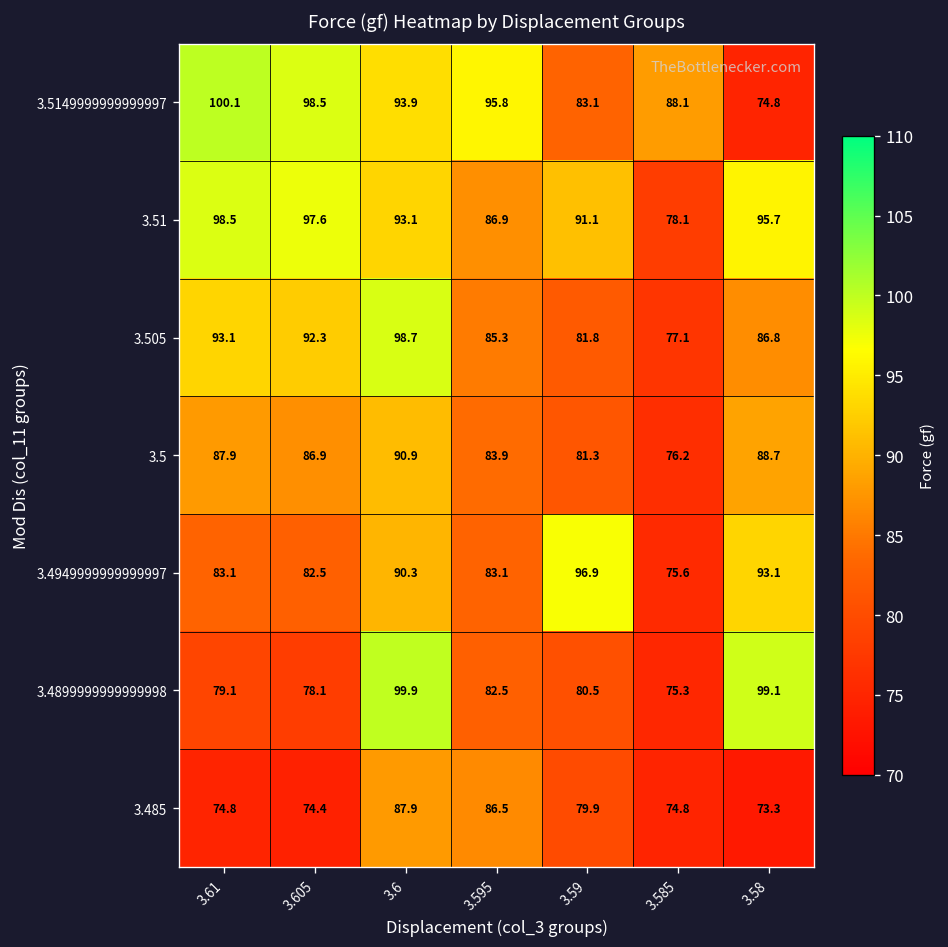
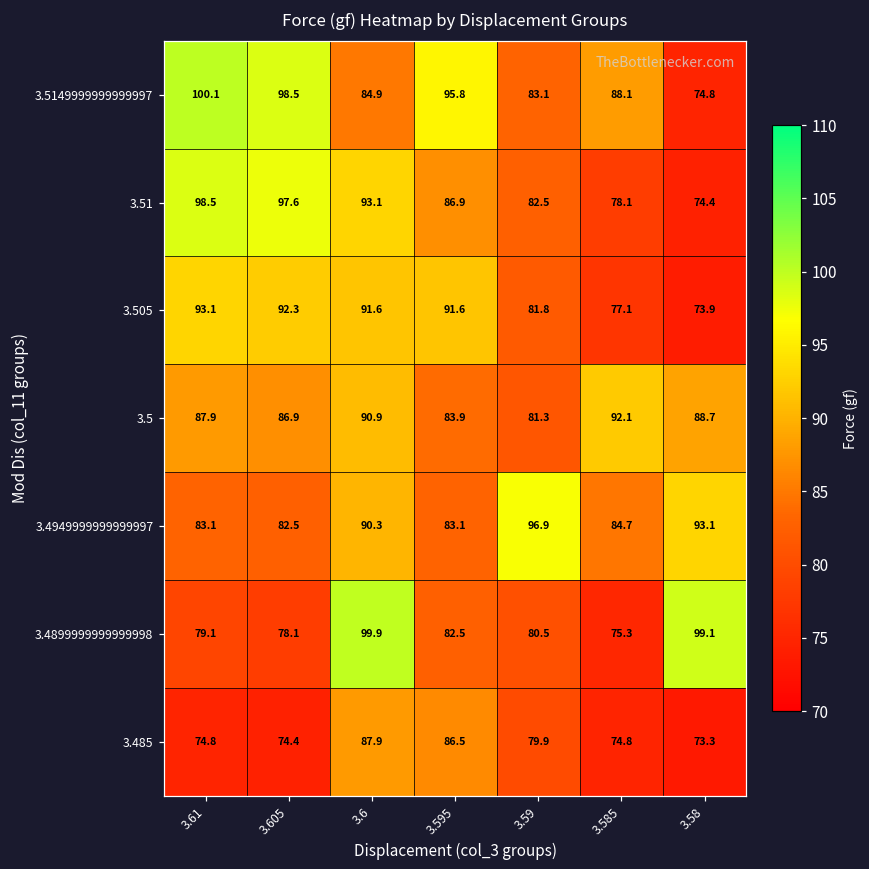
3.5149999999999997, 3.6: 93.9 -> 84.9
3.51, 3.59: 91.1 -> 82.5
3.51, 3.58: 95.7 -> 74.4
3.505, 3.6: 98.7 -> 91.6
3.505, 3.595: 85.3 -> 91.6
3.505, 3.58: 86.8 -> 73.9
3.5, 3.585: 76.2 -> 92.1
3.4949999999999997, 3.585: 75.6 -> 84.7
